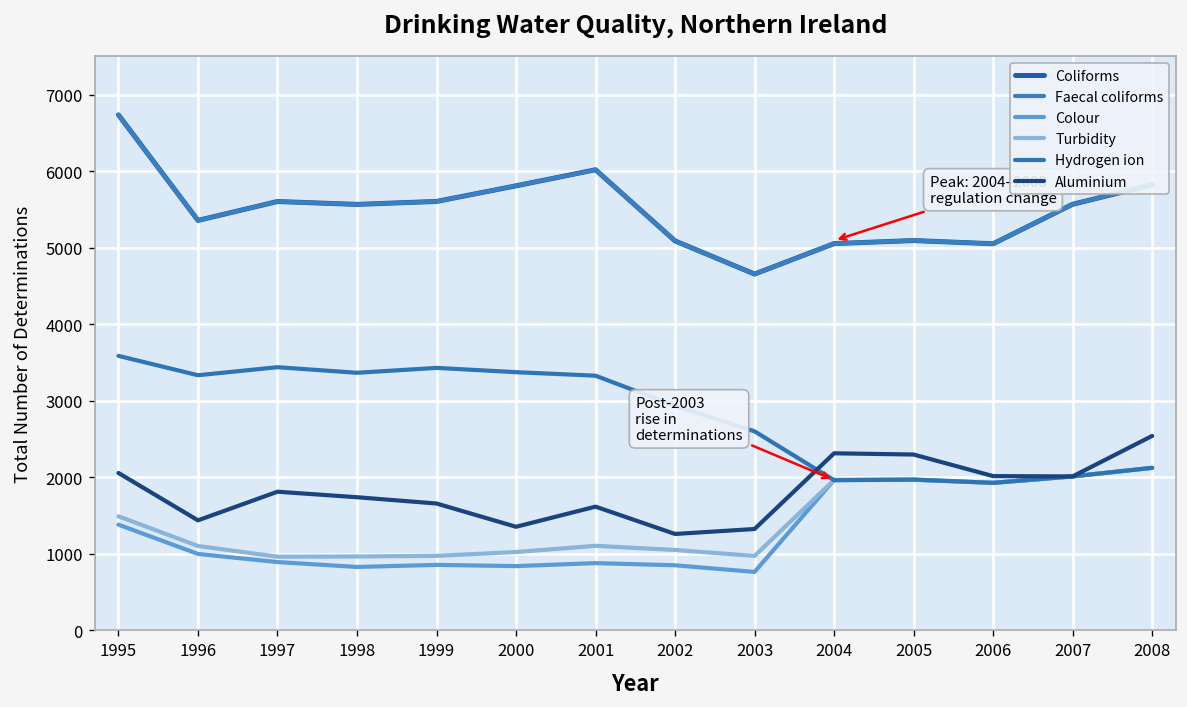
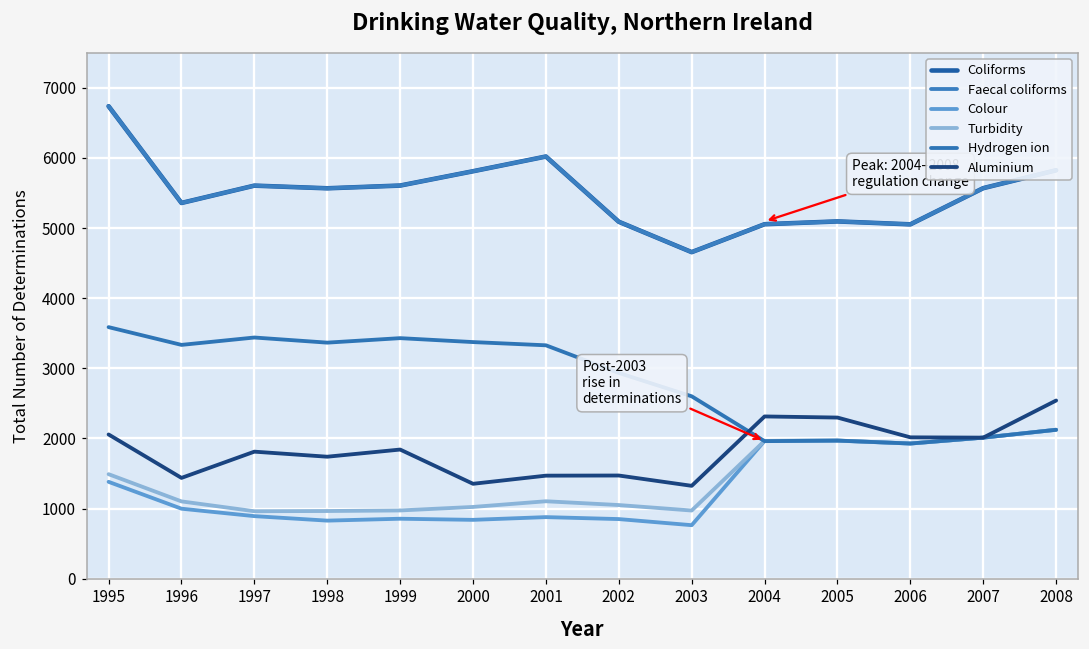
Aluminium, 1999: 1700 -> 1800
Aluminium, 2001: 1600 -> 1500
Aluminium, 2002: 1300 -> 1500
